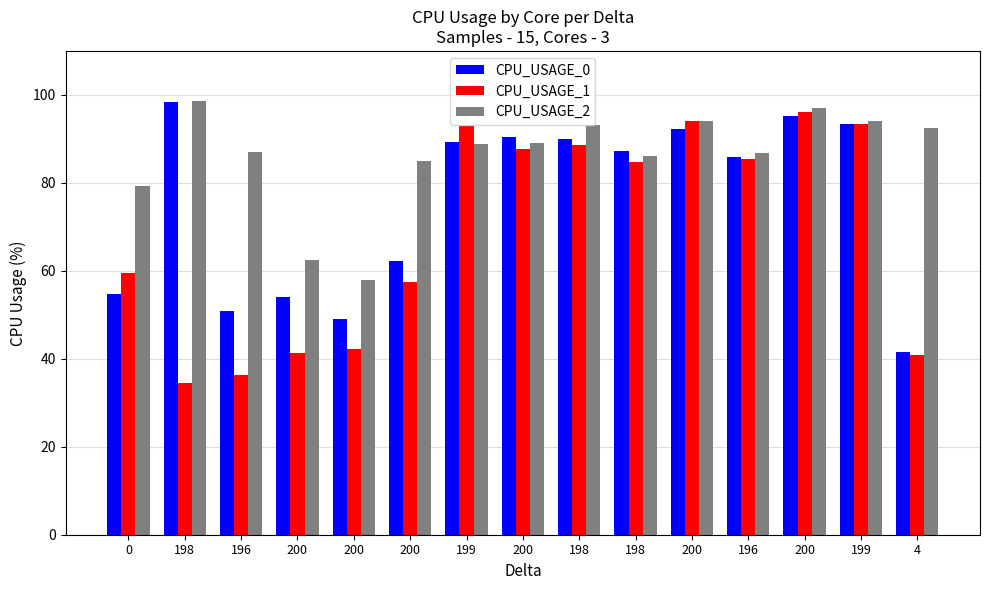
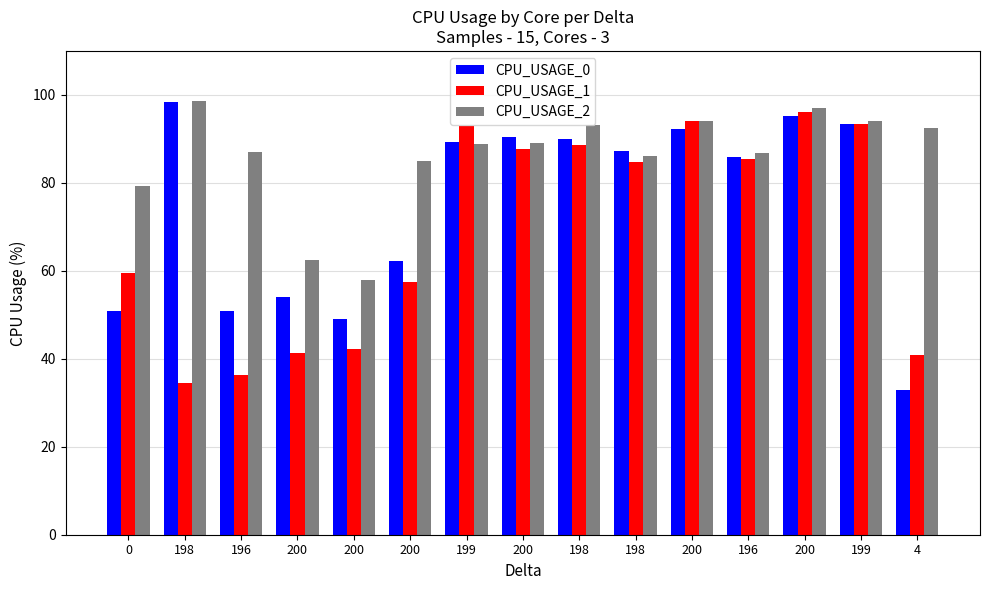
CPU_USAGE_0, 0: 55 -> 51
CPU_USAGE_0, 4: 42 -> 33
